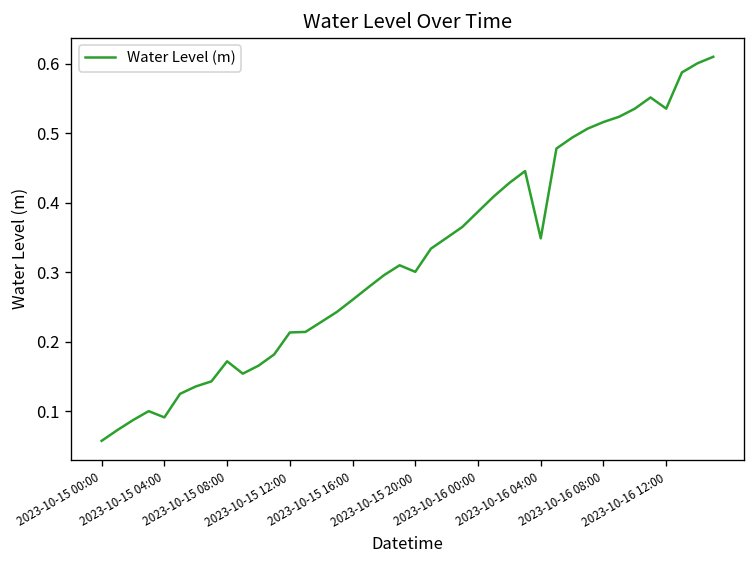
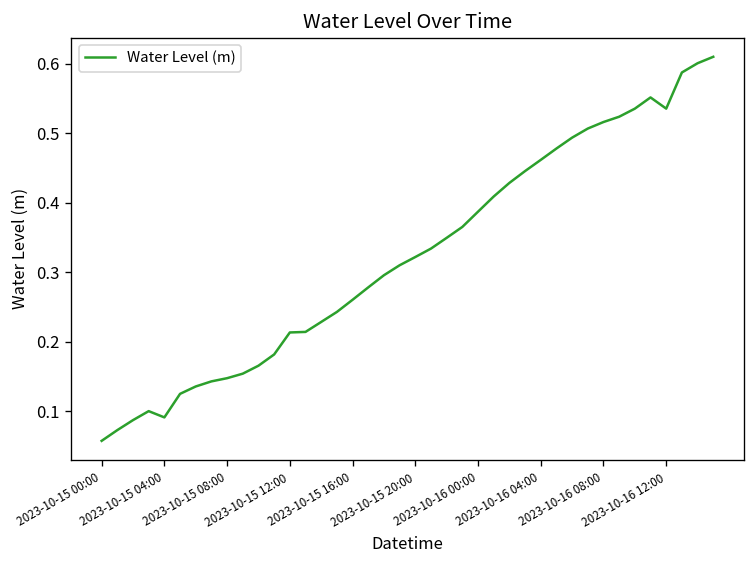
2023-10-15 08:00: 0.17 -> 0.15
2023-10-15 20:00: 0.30 -> 0.32
2023-10-16 04:00: 0.35 -> 0.46
